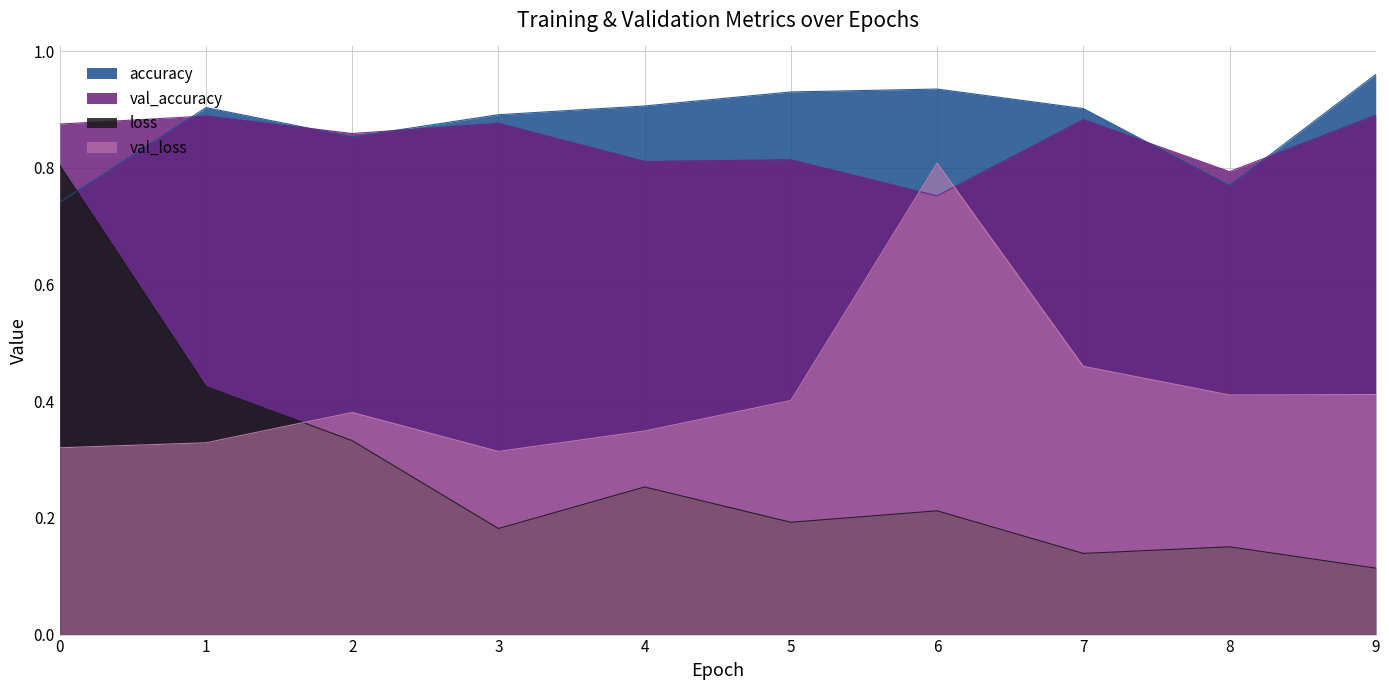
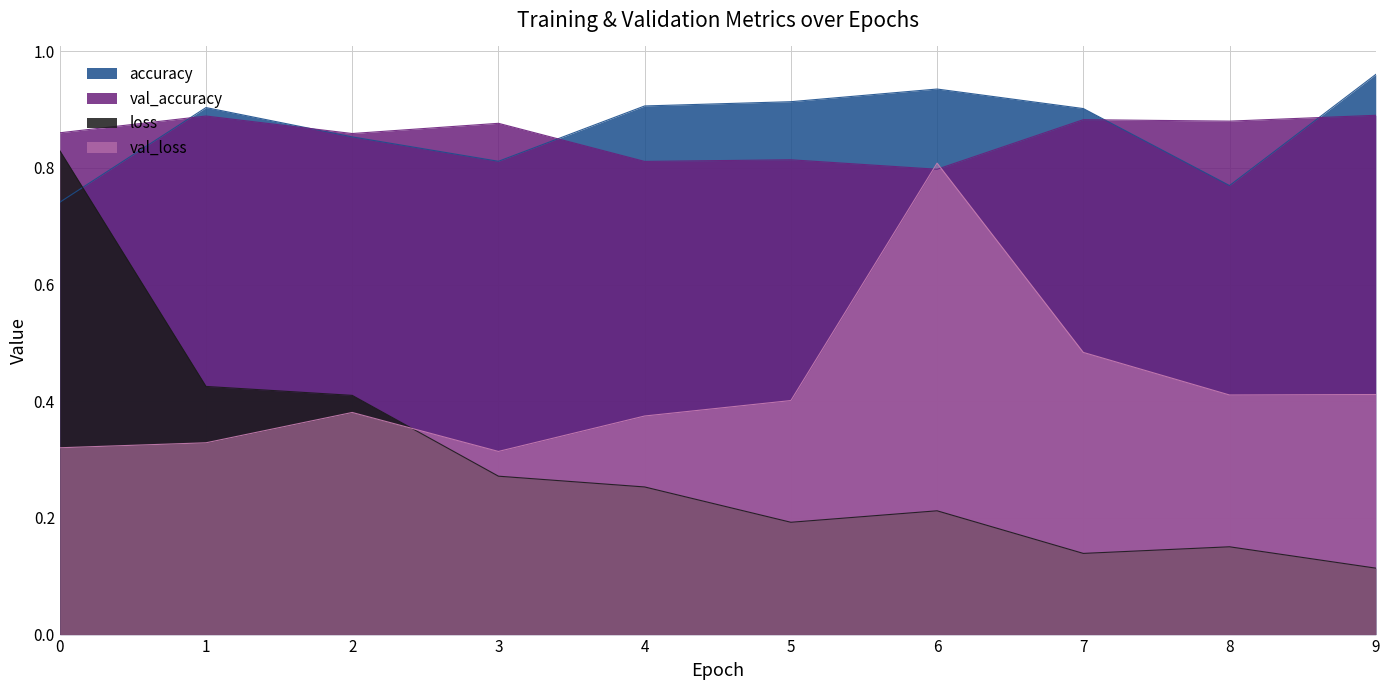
val_accuracy, 0: 0.88 -> 0.86
loss, 0: 0.80 -> 0.83
loss, 2: 0.33 -> 0.41
accuracy, 3: 0.89 -> 0.81
loss, 3: 0.18 -> 0.27
val_loss, 4: 0.35 -> 0.37
accuracy, 5: 0.93 -> 0.91
val_accuracy, 6: 0.75 -> 0.80
val_loss, 7: 0.46 -> 0.48
val_accuracy, 8: 0.79 -> 0.88
